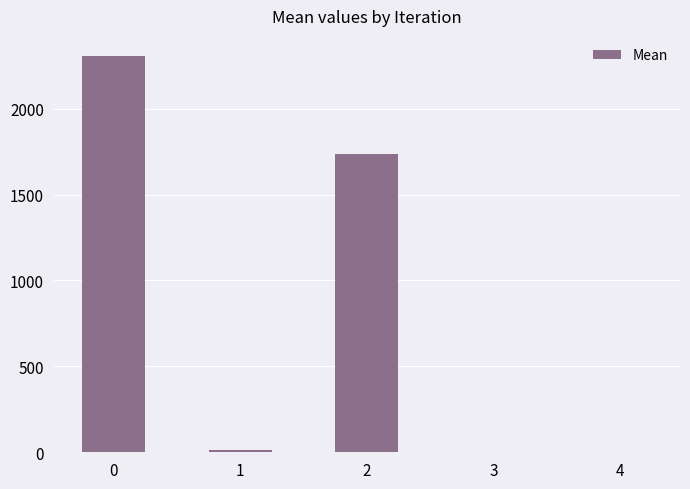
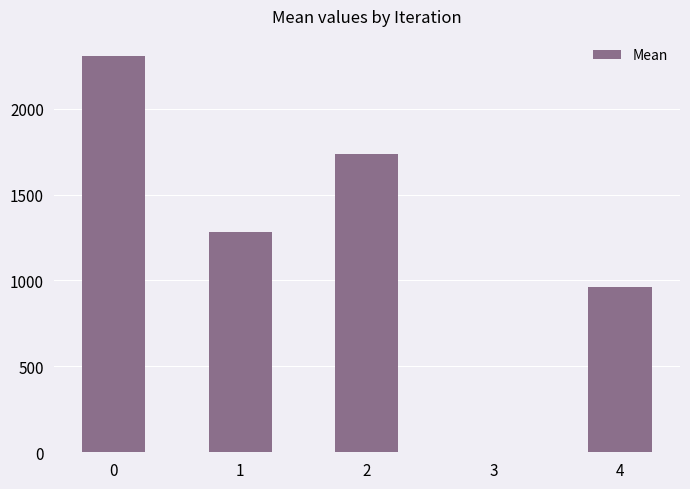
1: 10 -> 1280
4: 0 -> 960
